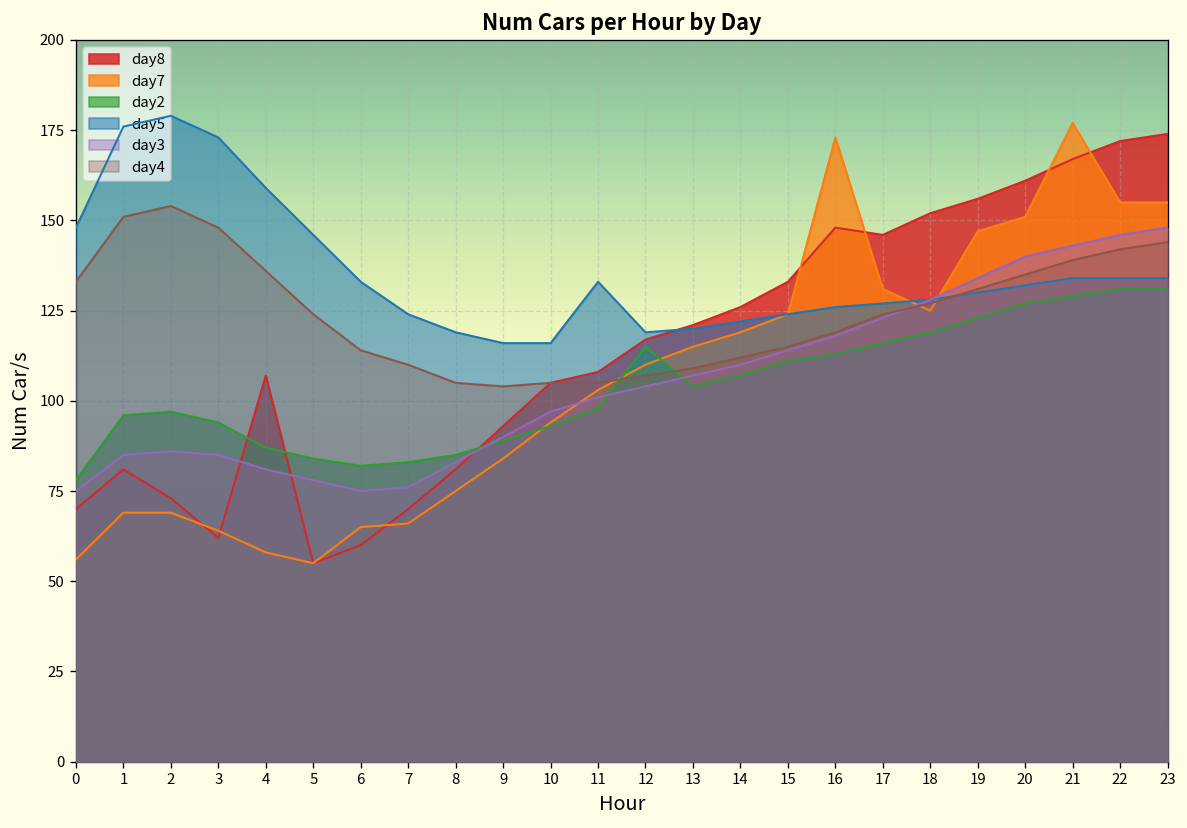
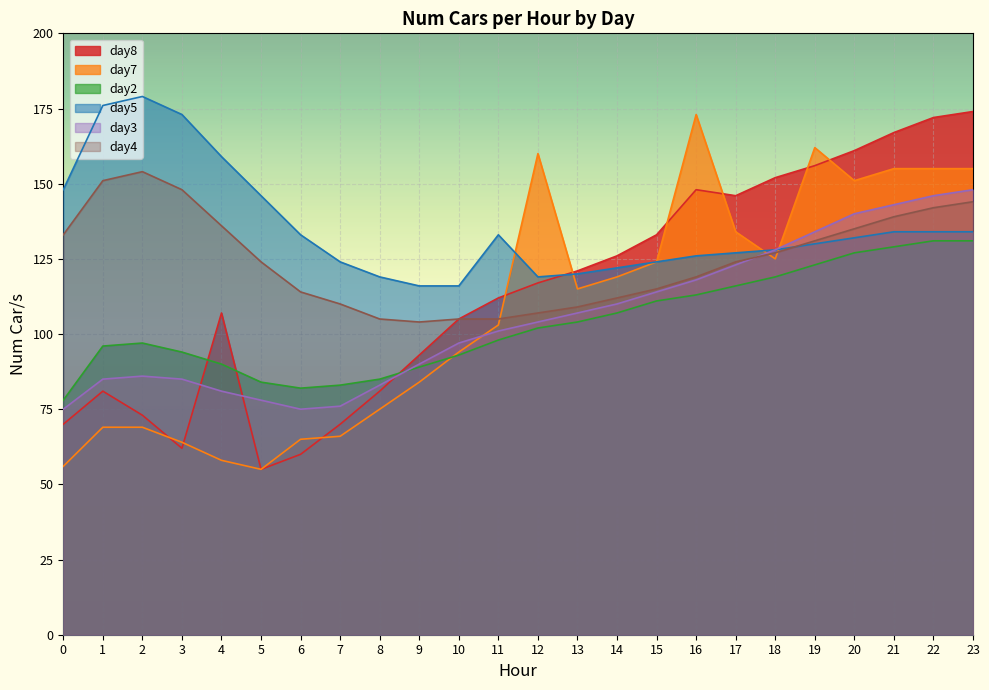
day2, 4: 87 -> 90
day8, 11: 108 -> 112
day7, 12: 110 -> 160
day2, 12: 115 -> 102
day7, 17: 131 -> 134
day7, 19: 147 -> 162
day7, 21: 177 -> 155
